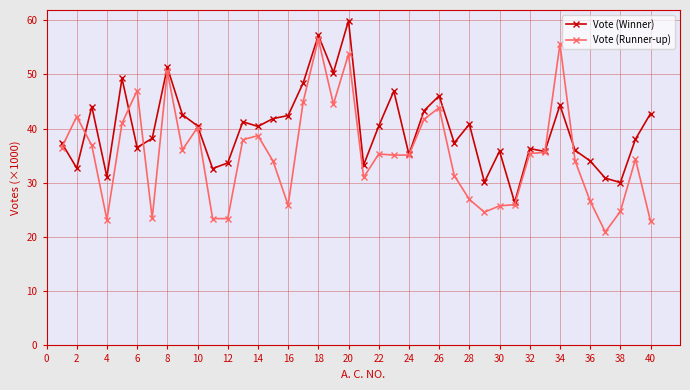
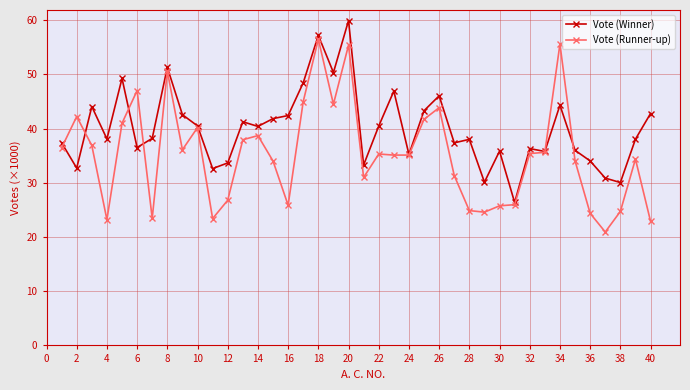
Vote (Winner), 4: 31 -> 38
Vote (Runner-up), 12: 23 -> 27
Vote (Runner-up), 20: 54 -> 55
Vote (Winner), 28: 41 -> 38
Vote (Runner-up), 28: 27 -> 25
Vote (Runner-up), 36: 27 -> 24
